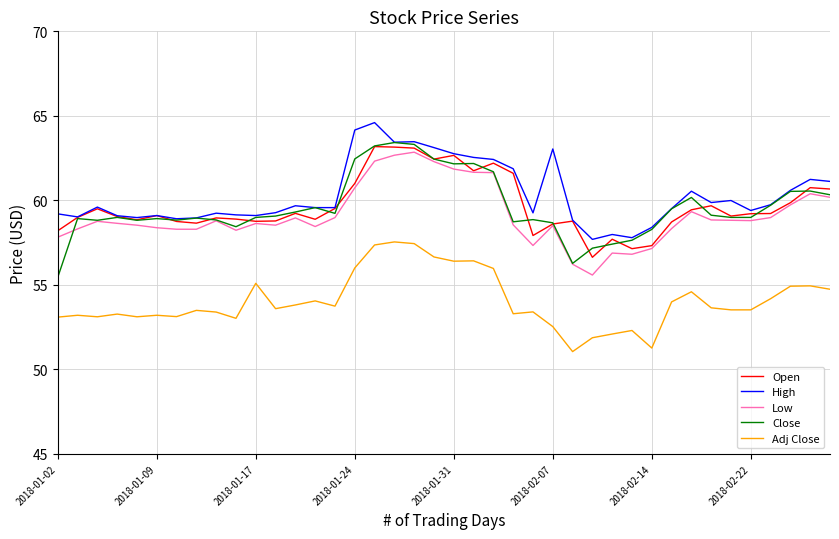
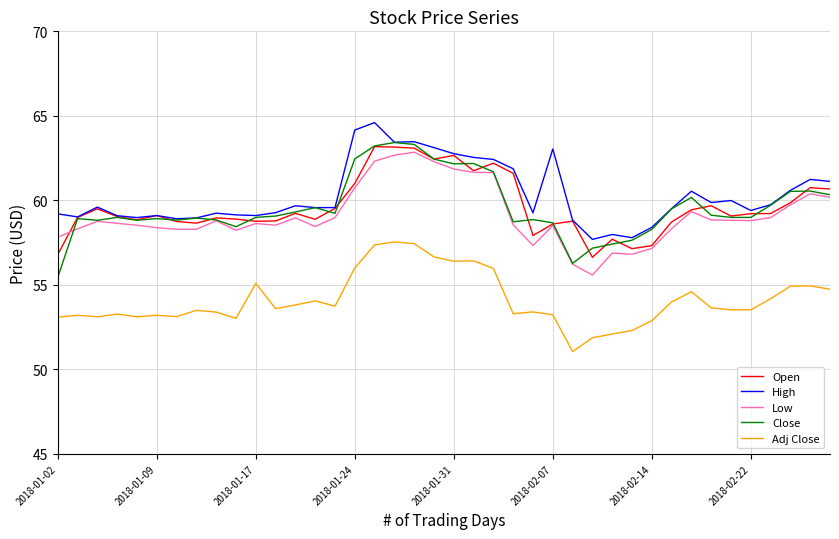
Open, 2018-01-02: 58.2 -> 56.8
Adj Close, 2018-02-07: 52.5 -> 53.2
Adj Close, 2018-02-14: 51.3 -> 52.9
